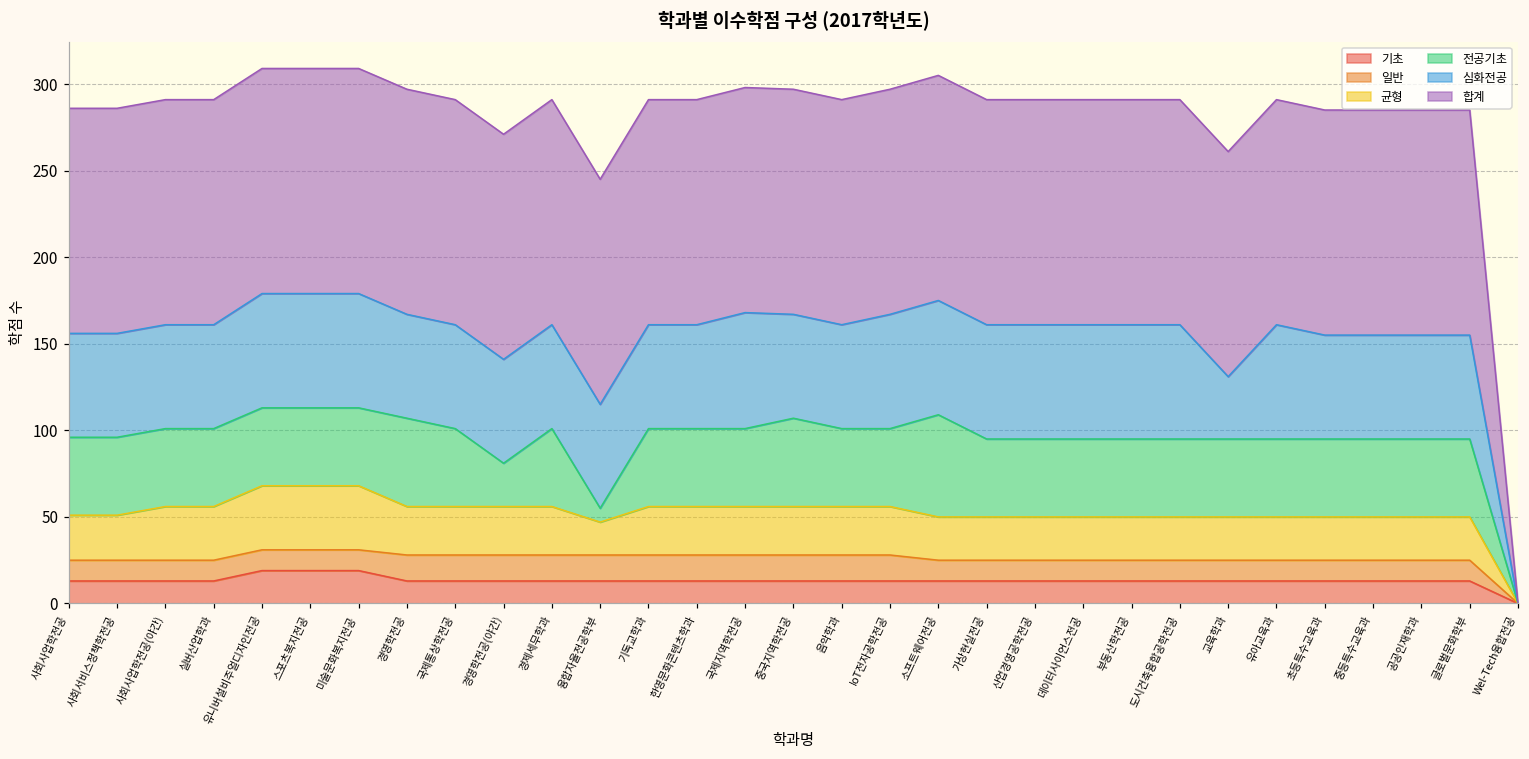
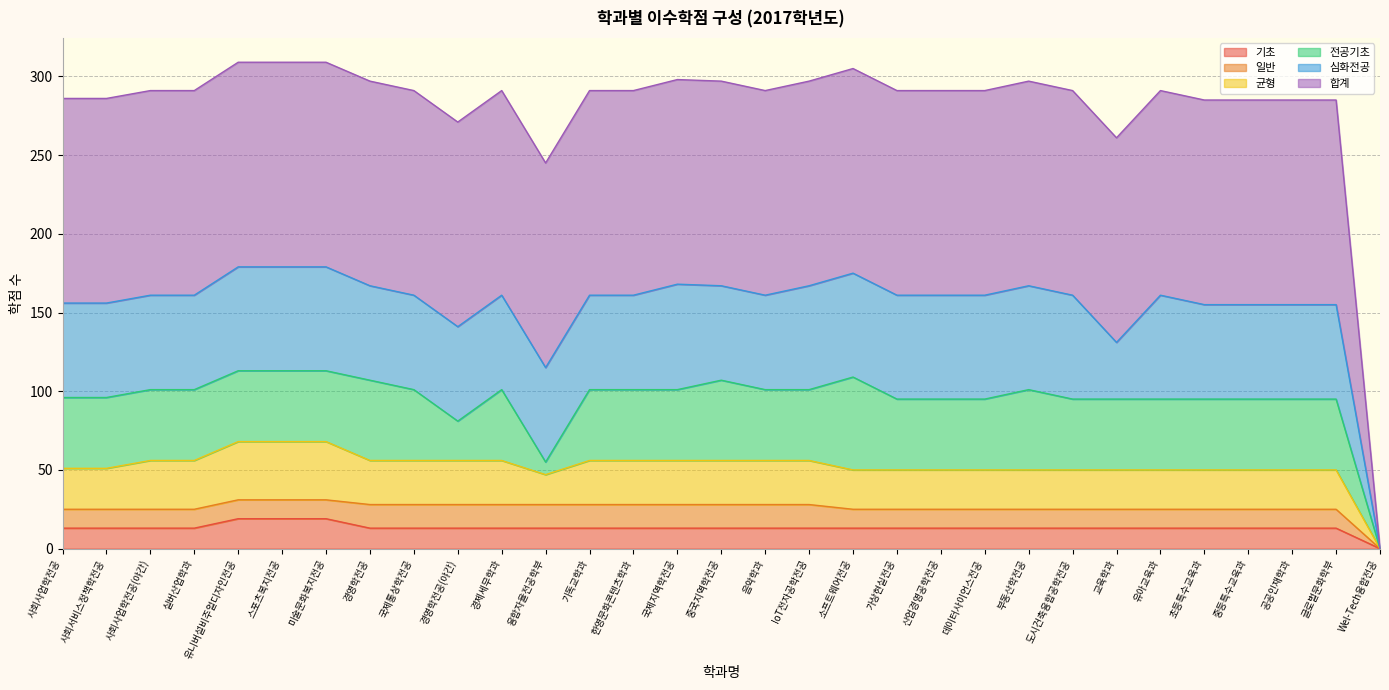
전공기초, 부동산학전공: 45 -> 51
